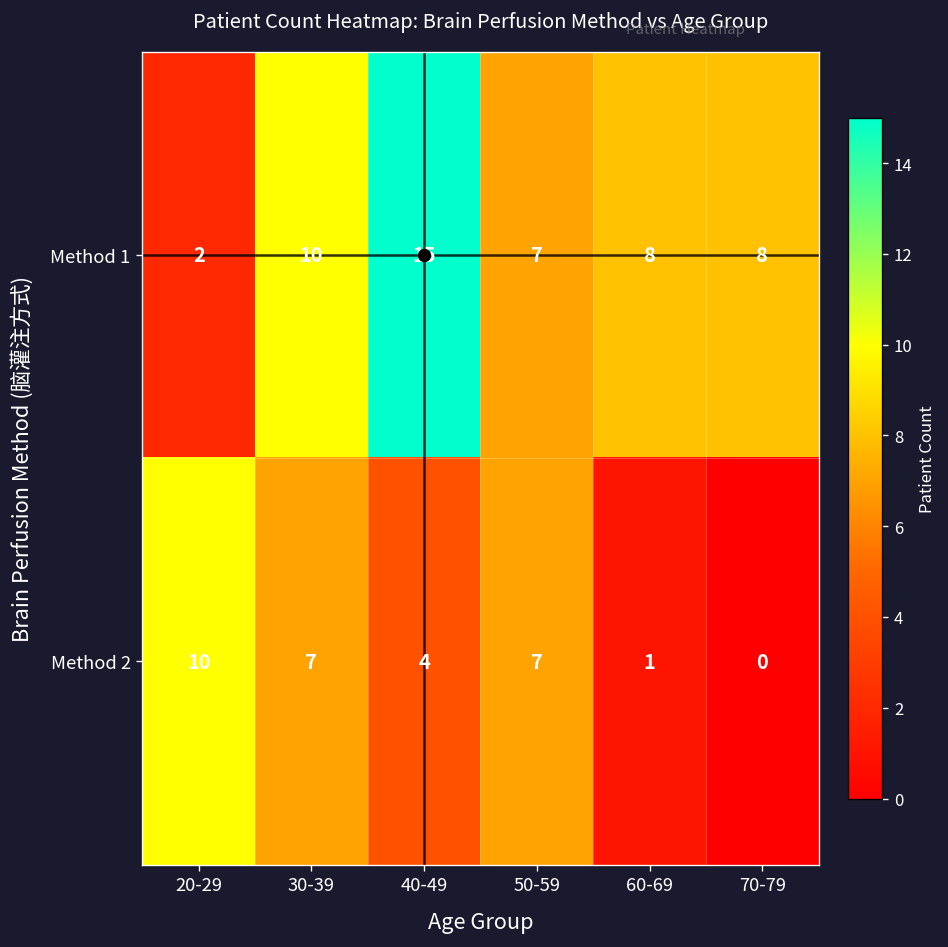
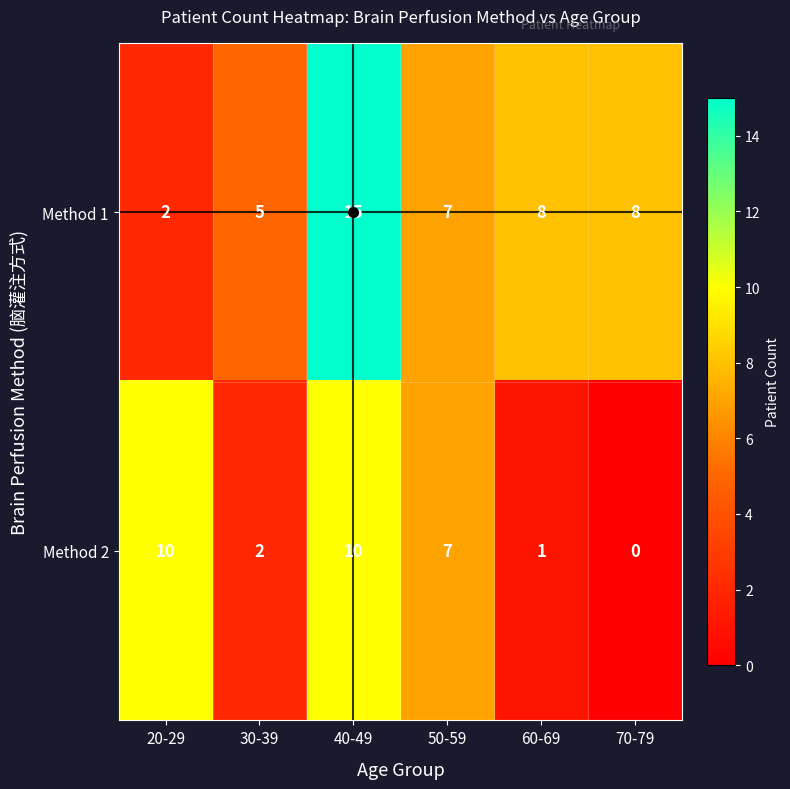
Method 1, 30-39: 10 -> 5
Method 2, 30-39: 7 -> 2
Method 2, 40-49: 4 -> 10
